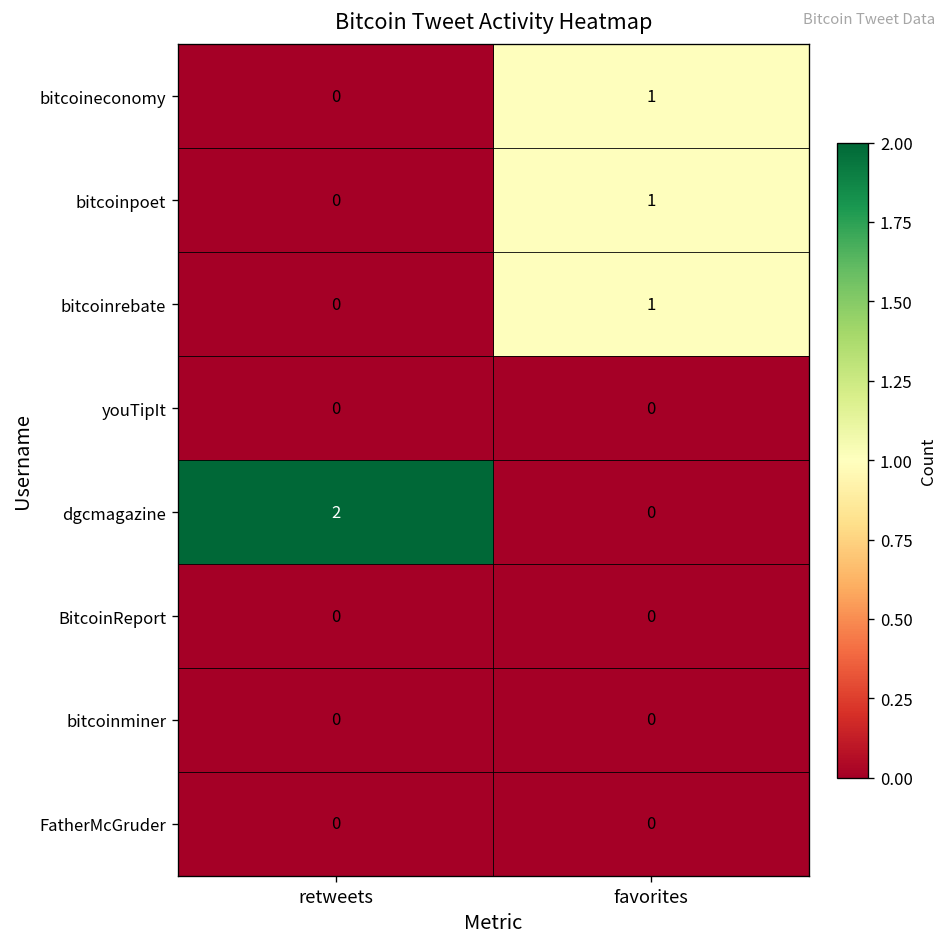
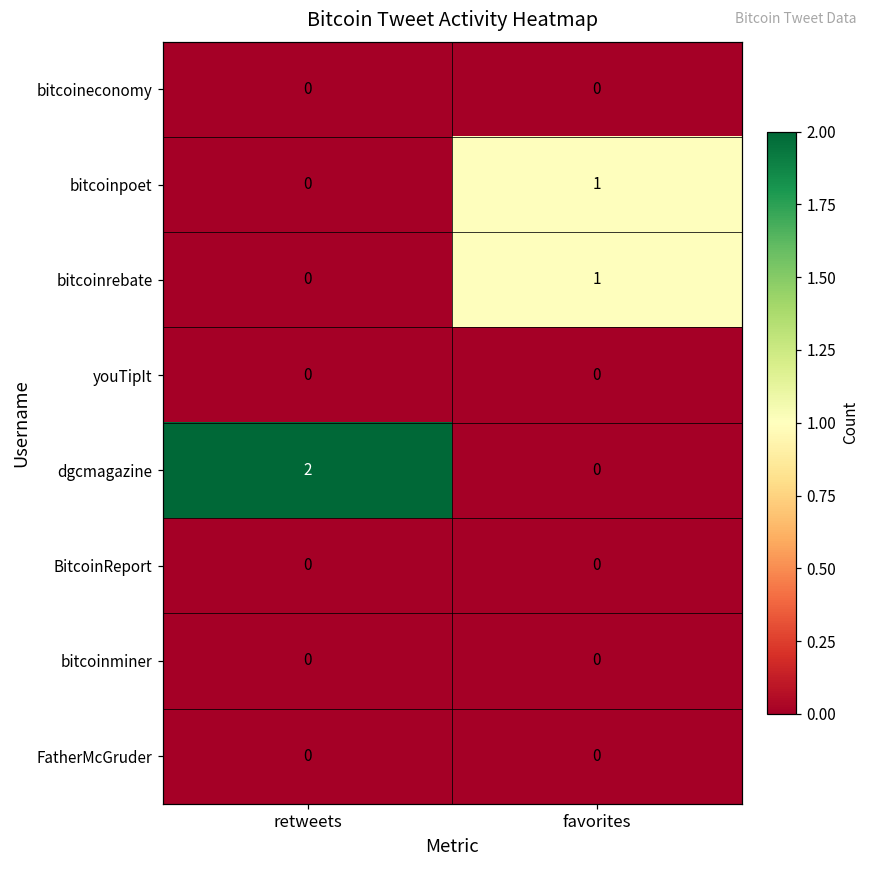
bitcoineconomy, favorites: 1 -> 0
